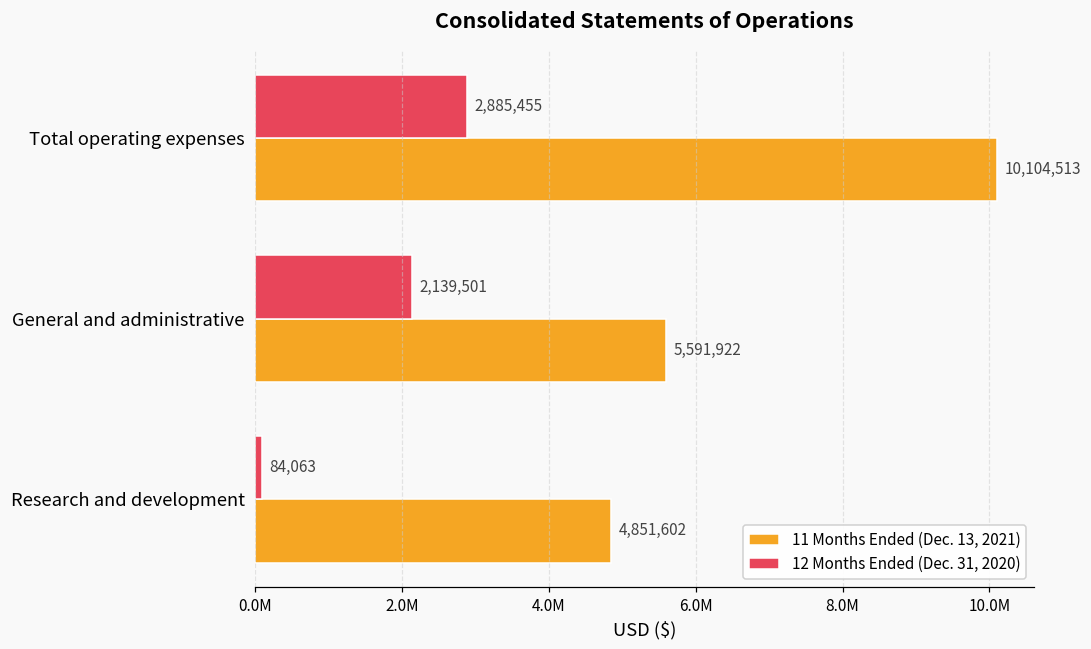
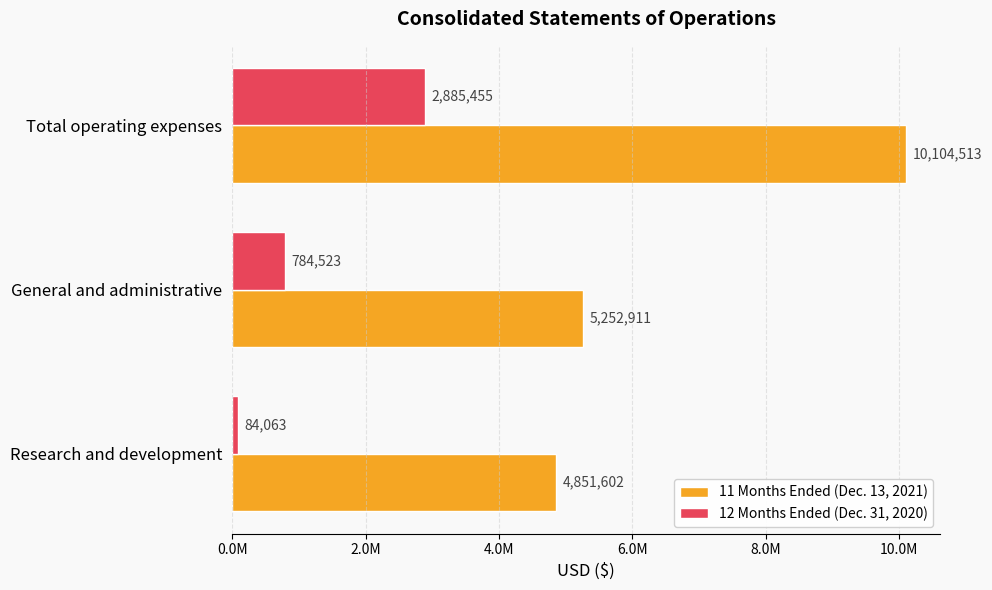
12 Months Ended (Dec. 31, 2020), General and administrative: 2,139,501 -> 784,523
11 Months Ended (Dec. 13, 2021), General and administrative: 5,591,922 -> 5,252,911
